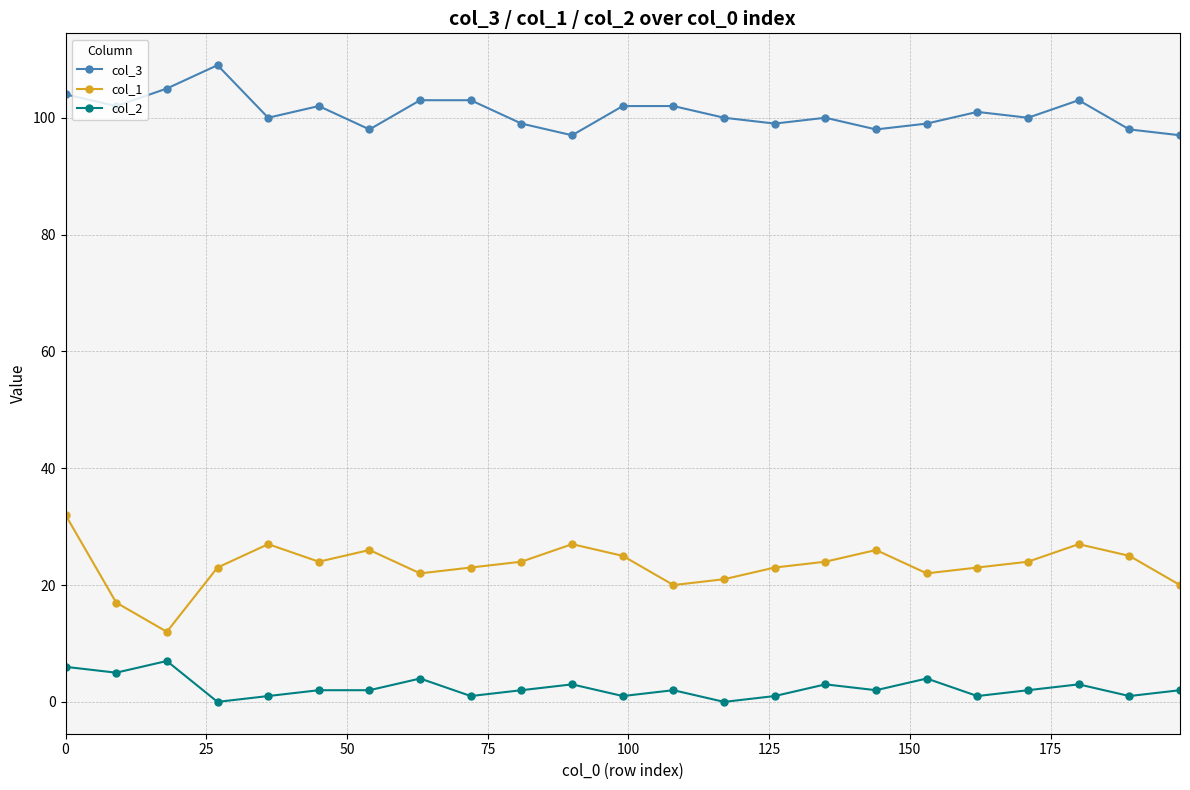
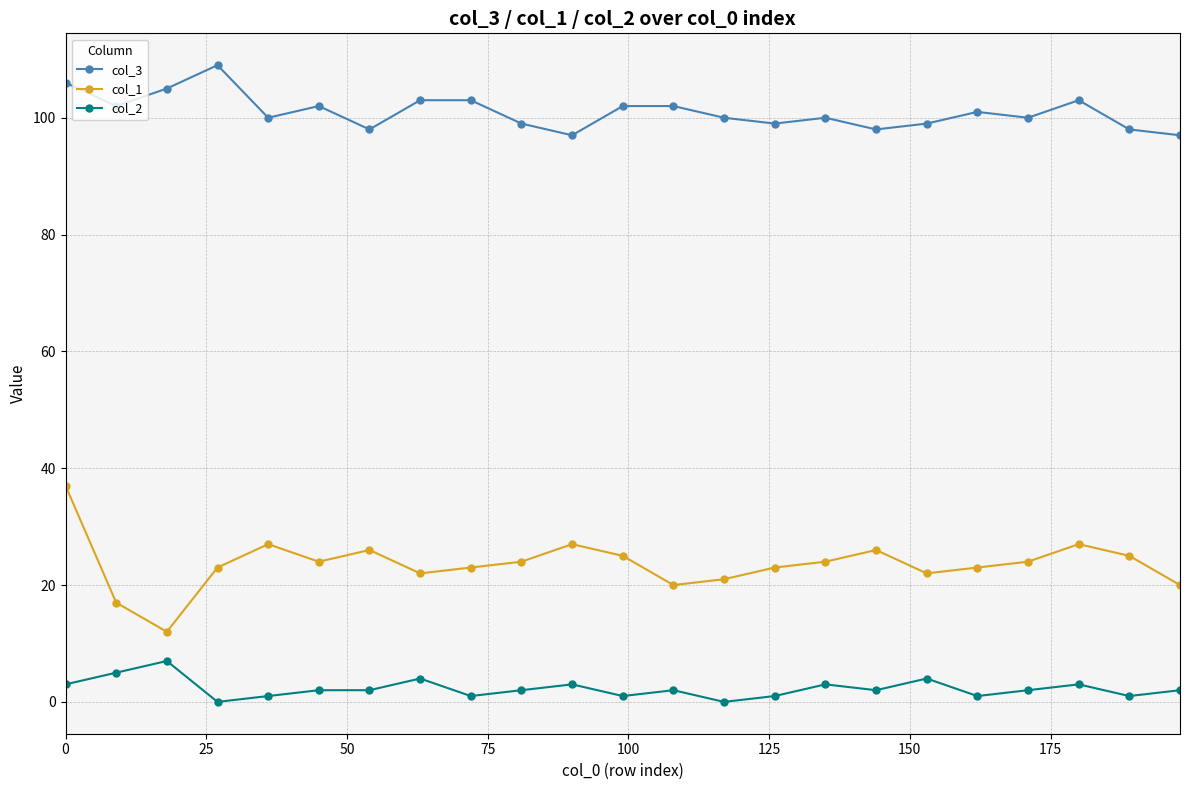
col_3, 0: 104 -> 106
col_1, 0: 32 -> 37
col_2, 0: 6 -> 3
